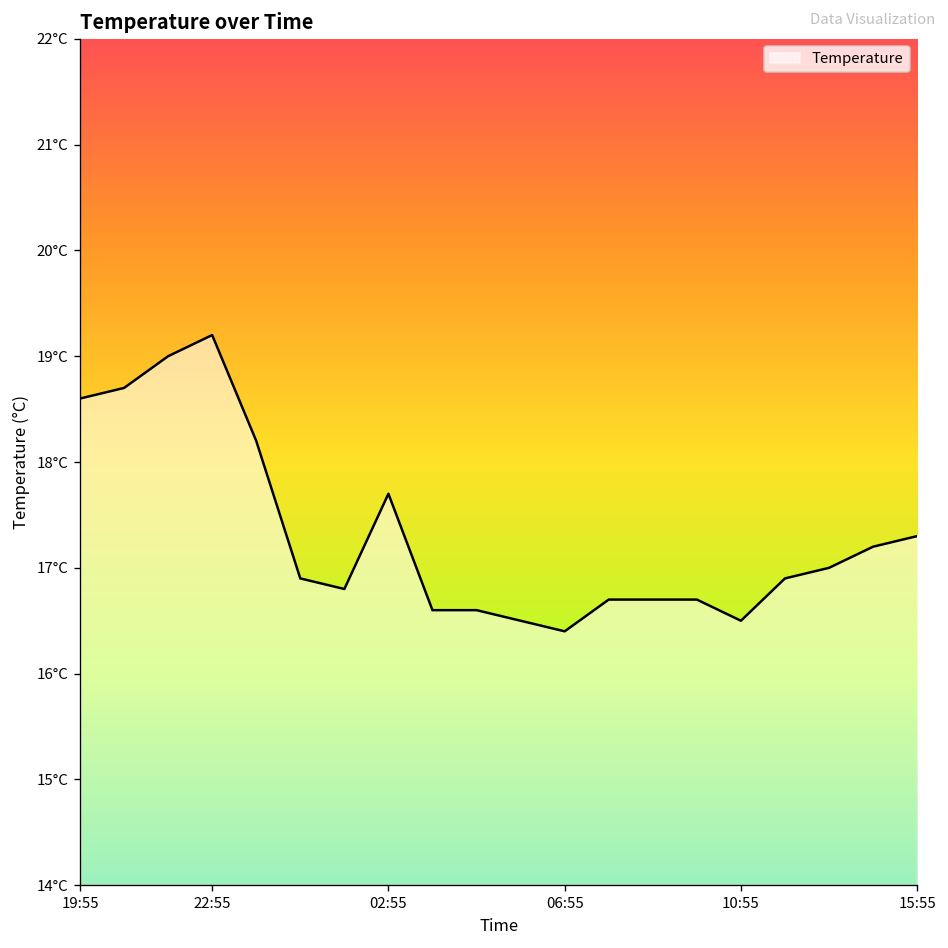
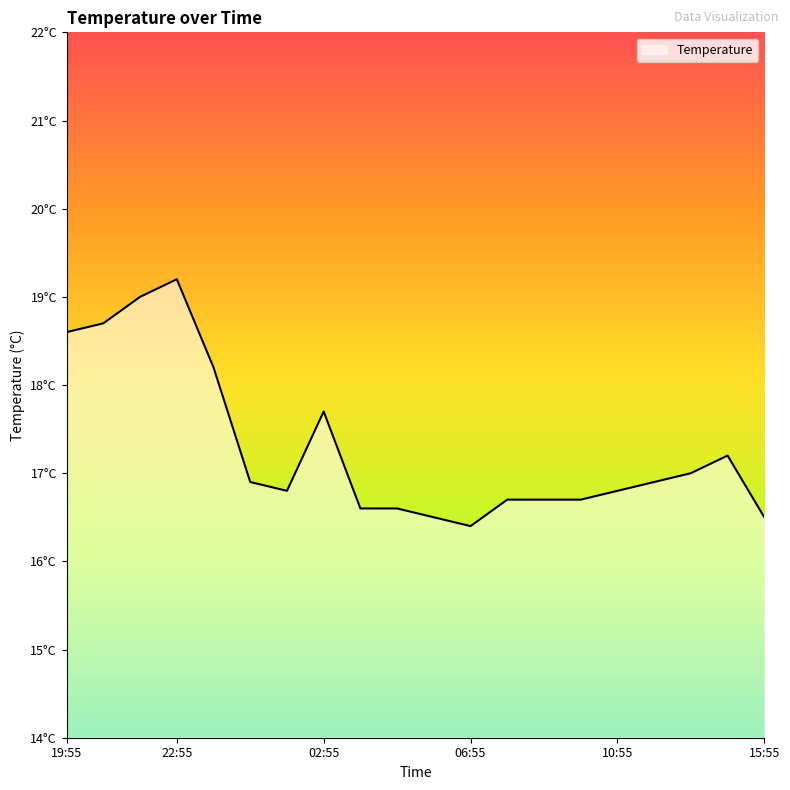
10:55: 16.5°C -> 16.8°C
15:55: 17.3°C -> 16.5°C
